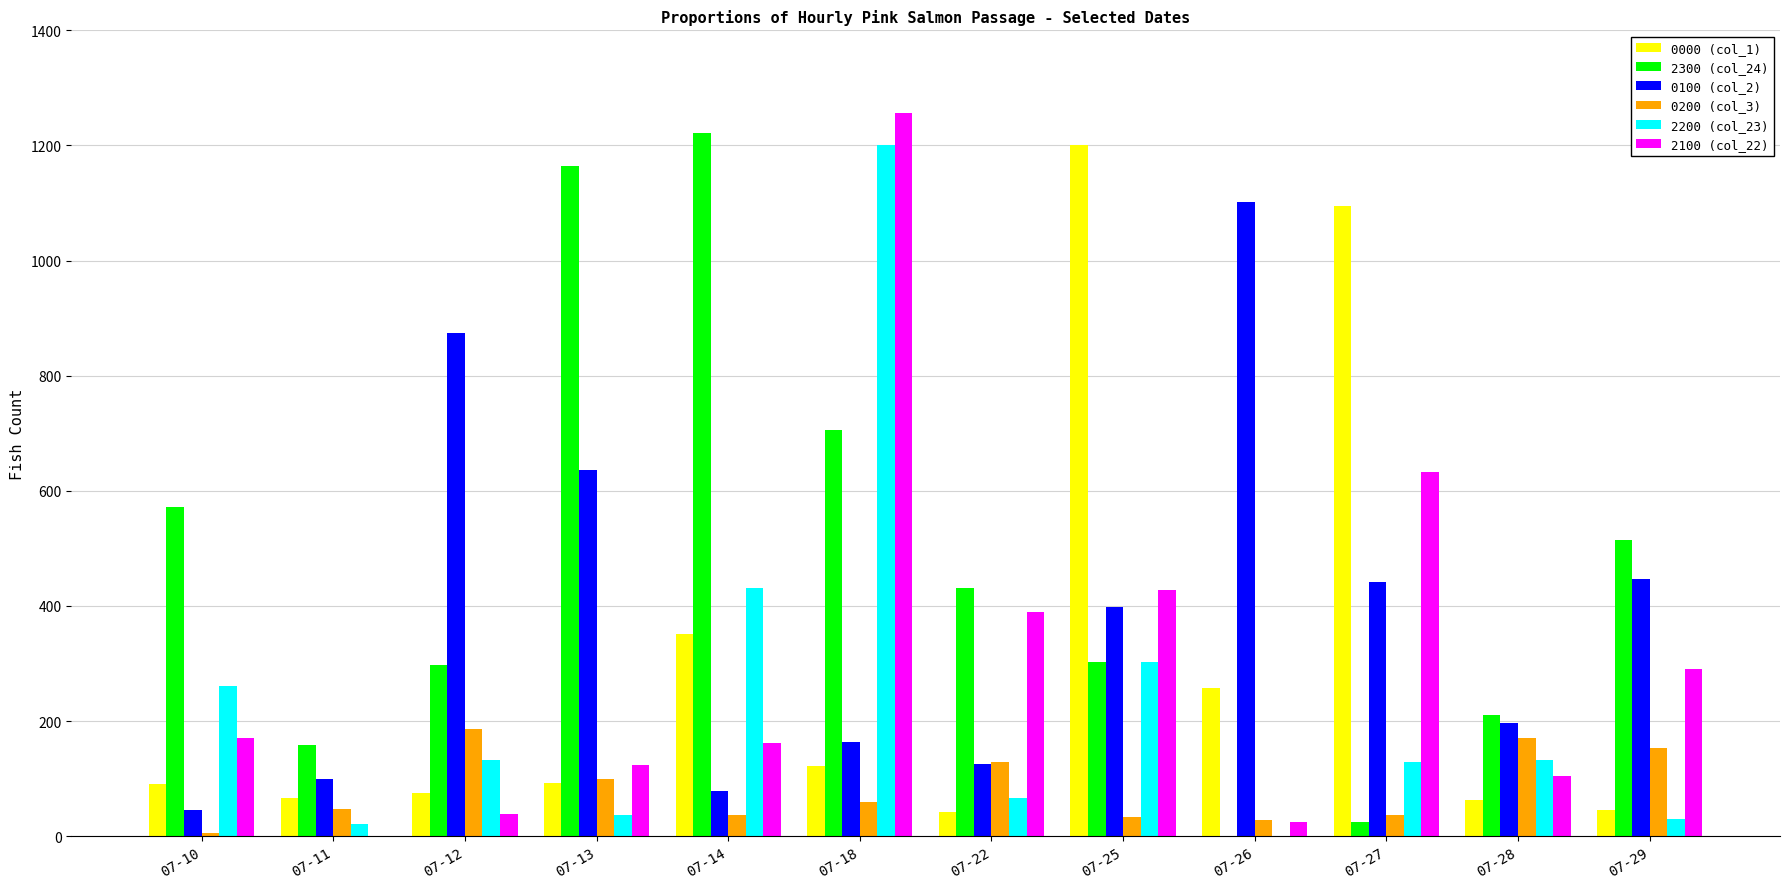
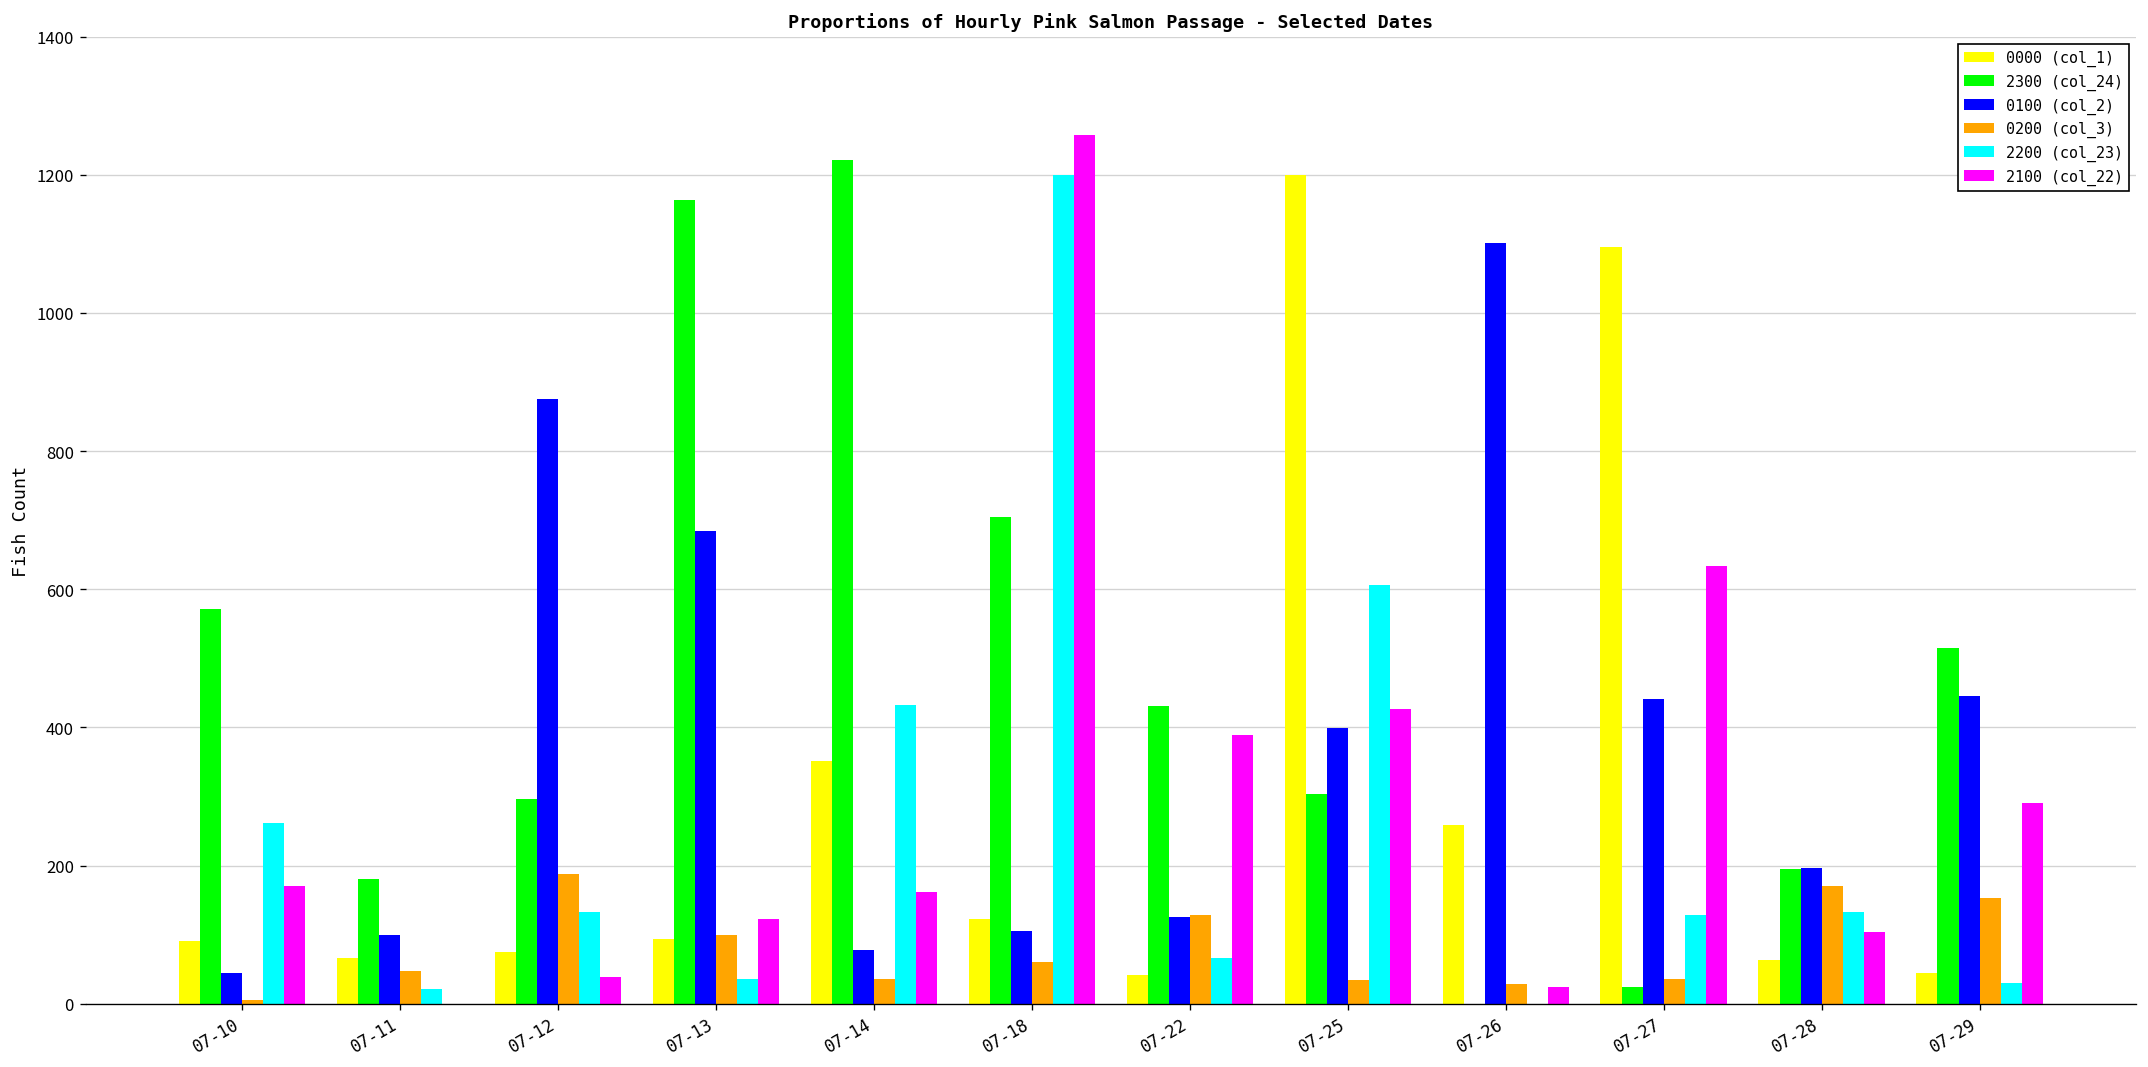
2300 (col_24), 07-11: 160 -> 180
0100 (col_2), 07-13: 640 -> 680
0100 (col_2), 07-18: 160 -> 110
2200 (col_23), 07-25: 300 -> 610
2300 (col_24), 07-28: 210 -> 200
